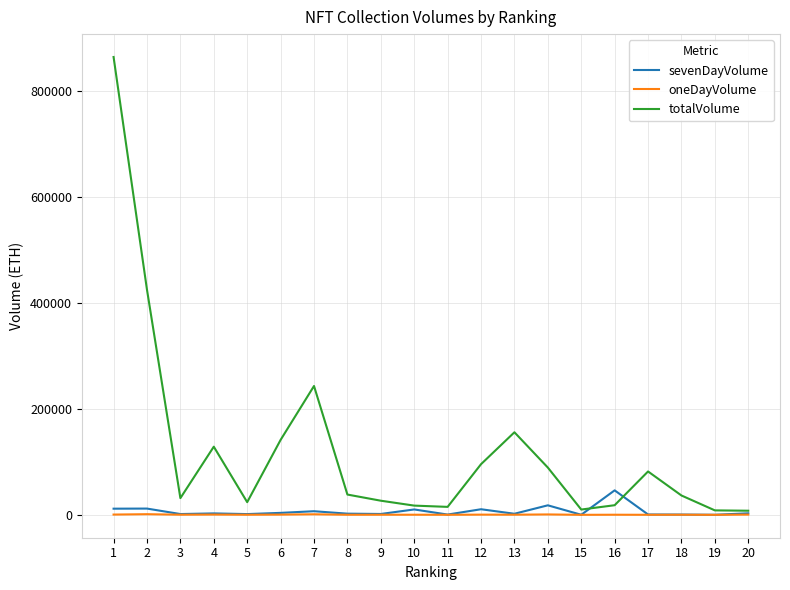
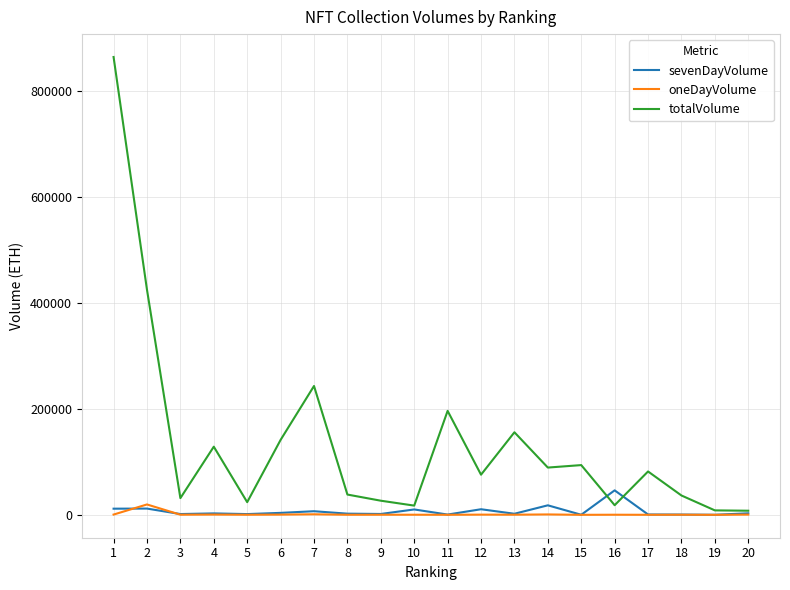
oneDayVolume, 2: 0 -> 20000
totalVolume, 11: 20000 -> 200000
totalVolume, 12: 100000 -> 80000
totalVolume, 15: 10000 -> 90000
